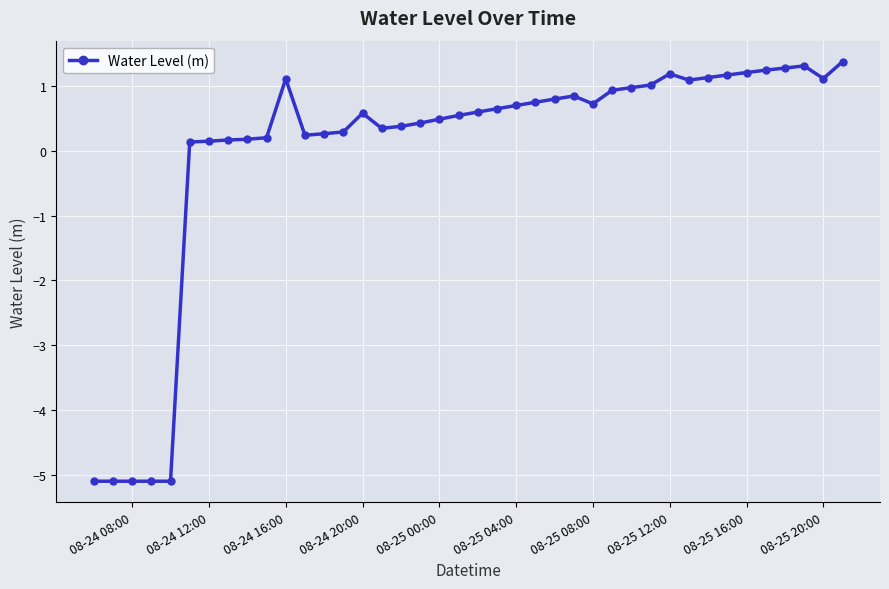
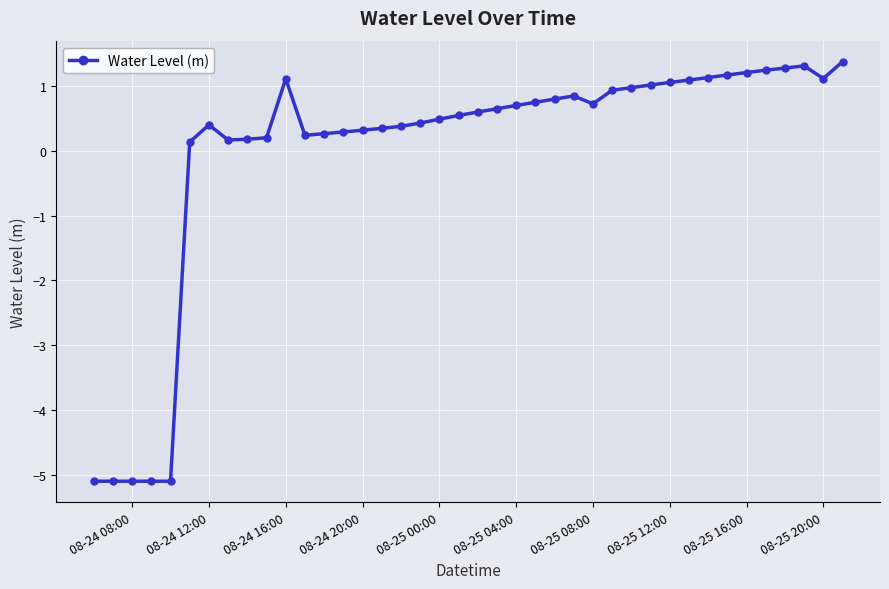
08-24 12:00: 0.1 -> 0.4
08-24 20:00: 0.6 -> 0.3
08-25 12:00: 1.2 -> 1.1
